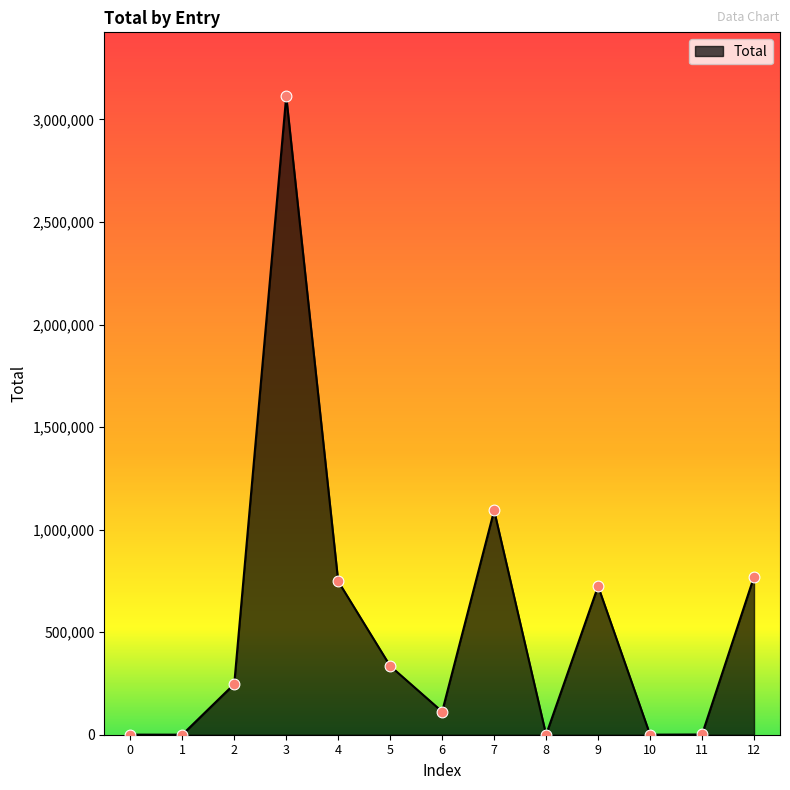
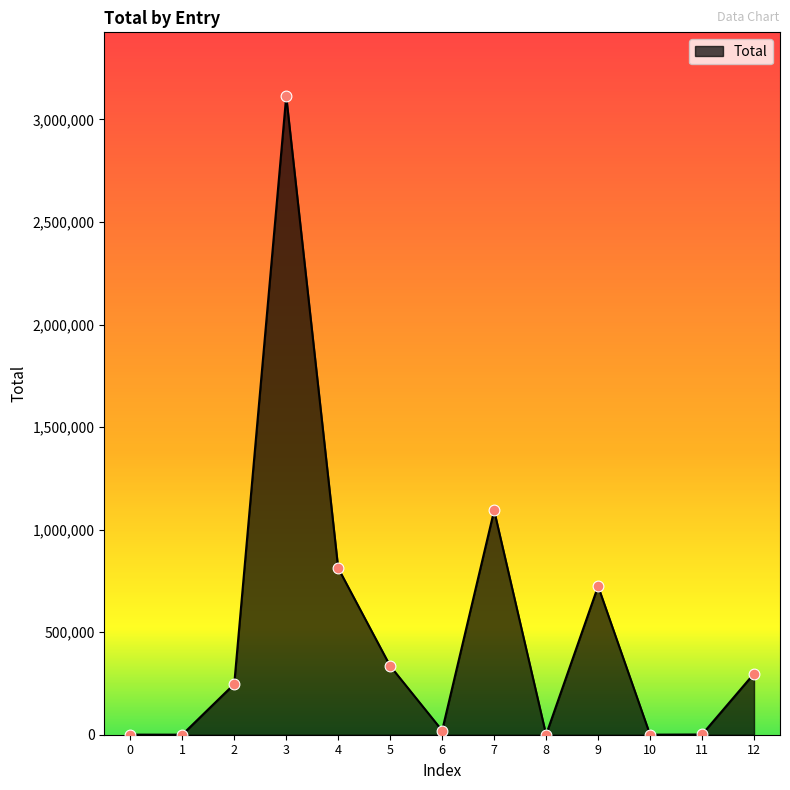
4: 750,000 -> 810,000
6: 110,000 -> 20,000
12: 770,000 -> 300,000
